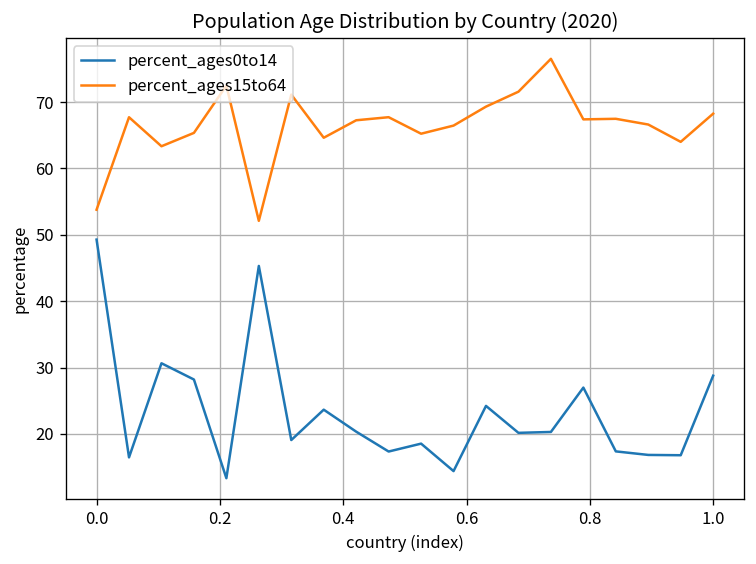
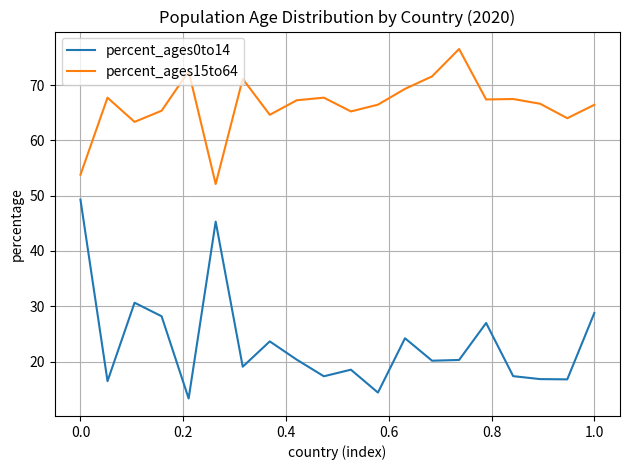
percent_ages15to64, 1.0: 68 -> 66
